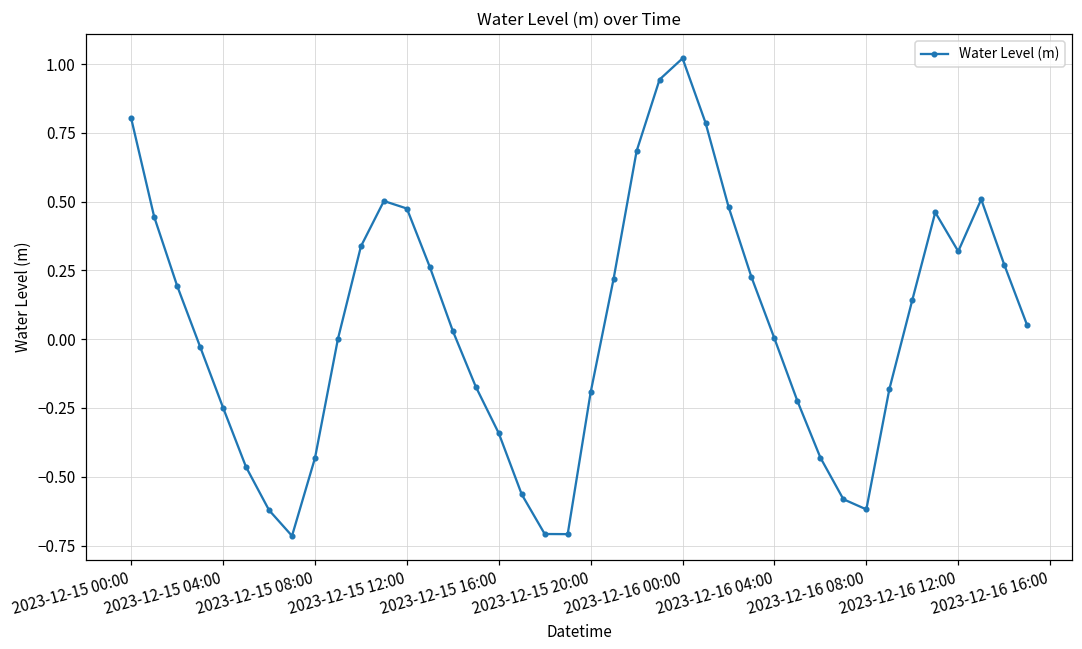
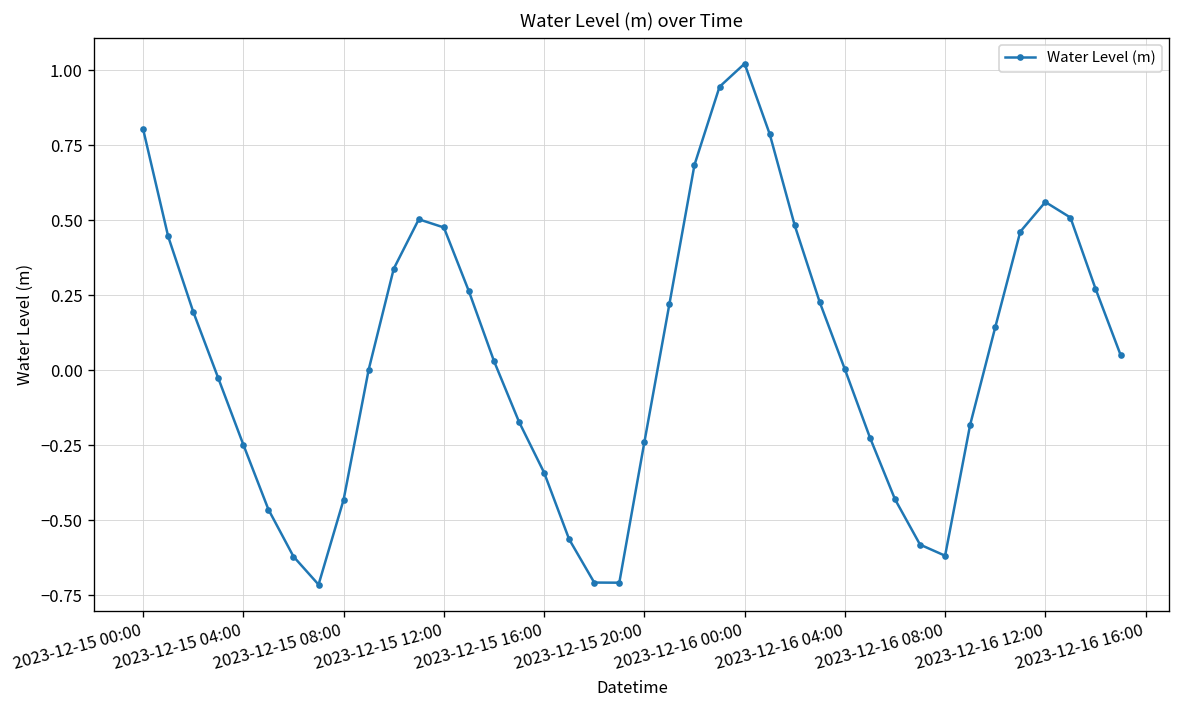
2023-12-15 20:00: -0.19 -> -0.24
2023-12-16 12:00: 0.32 -> 0.56
